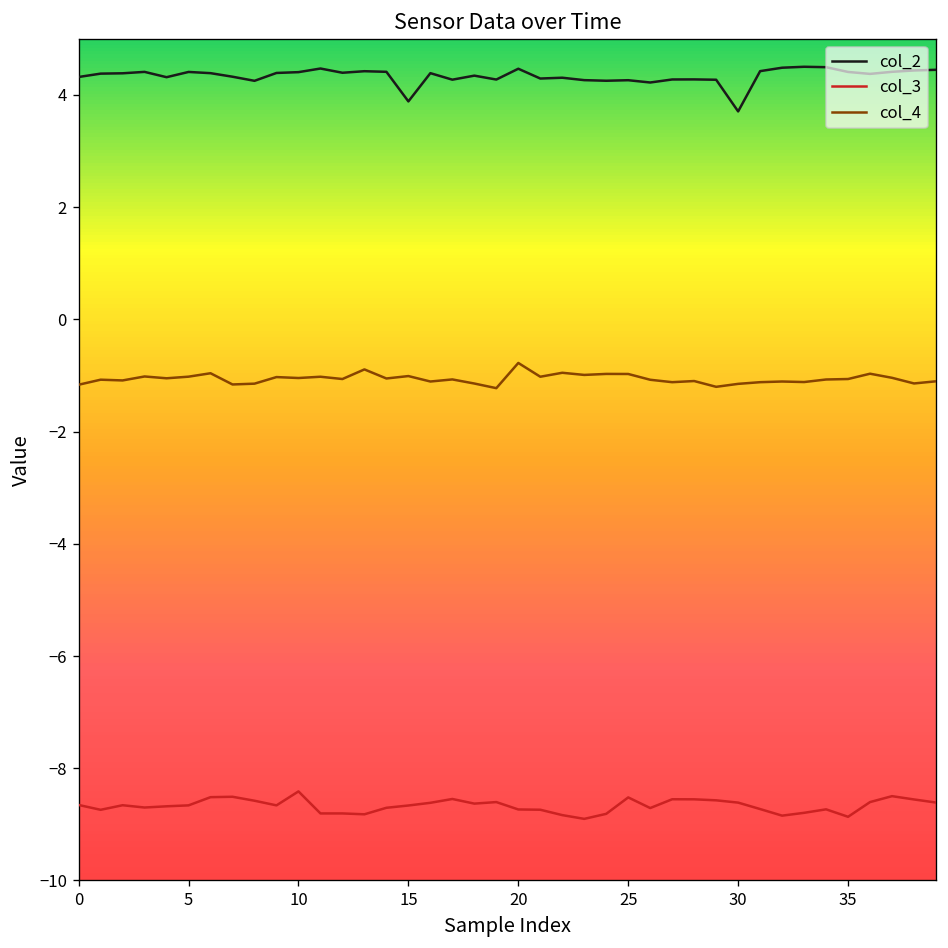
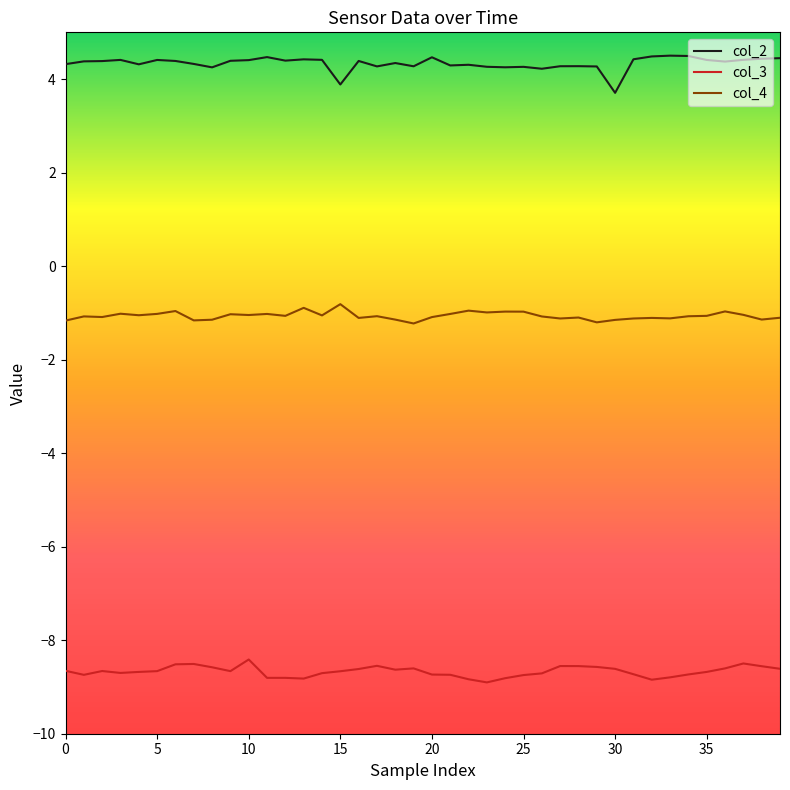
col_4, 15: -1.0 -> -0.8
col_4, 20: -0.8 -> -1.1
col_3, 25: -8.5 -> -8.7
col_3, 35: -8.9 -> -8.7
